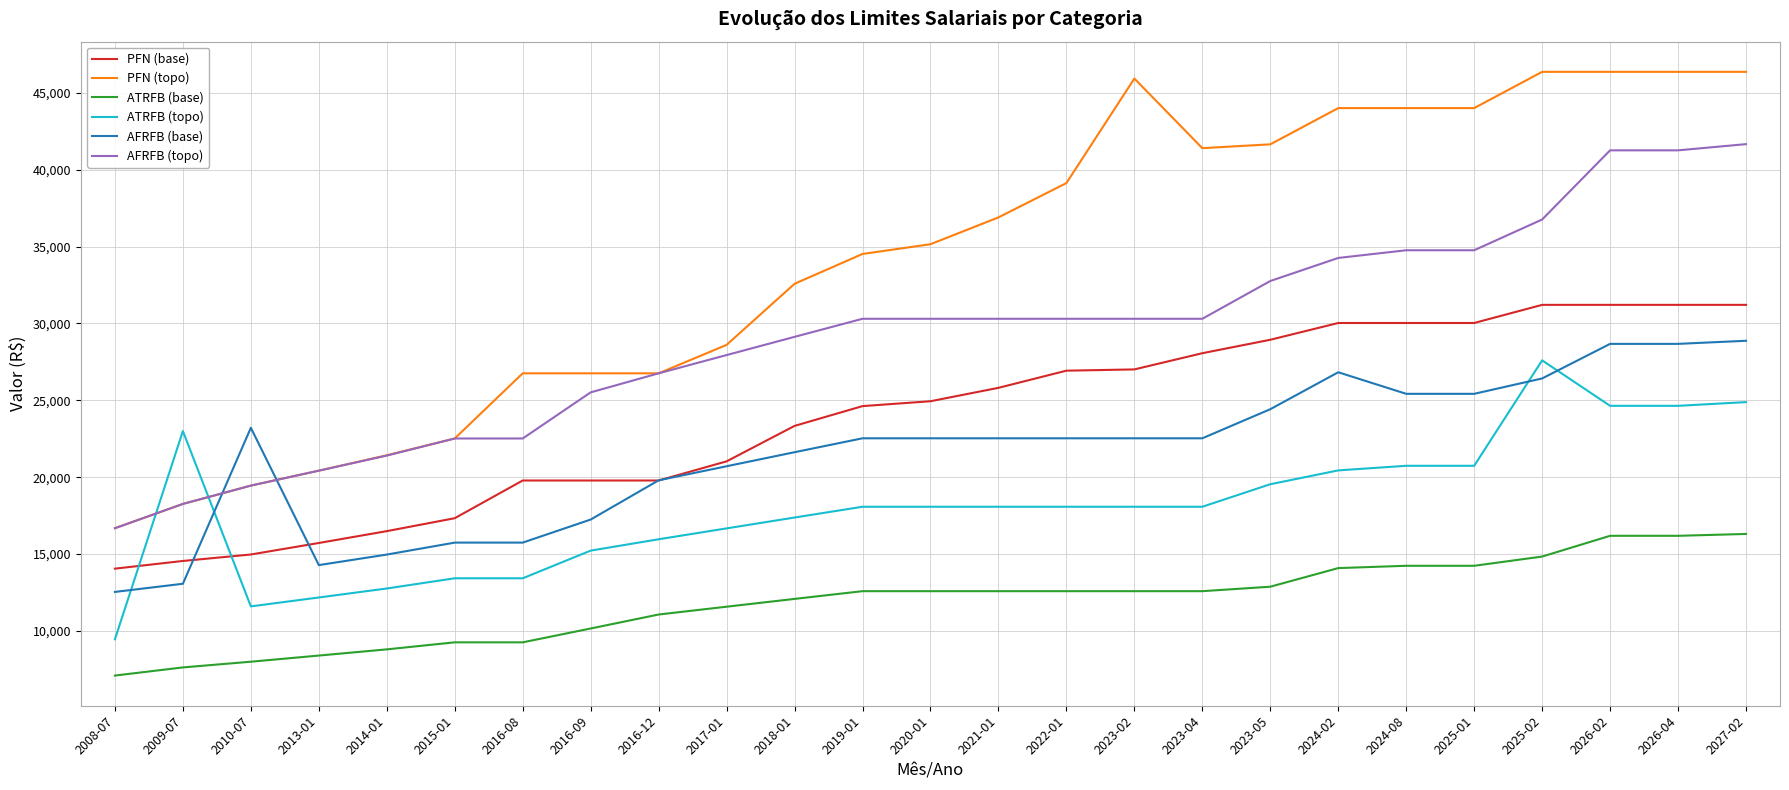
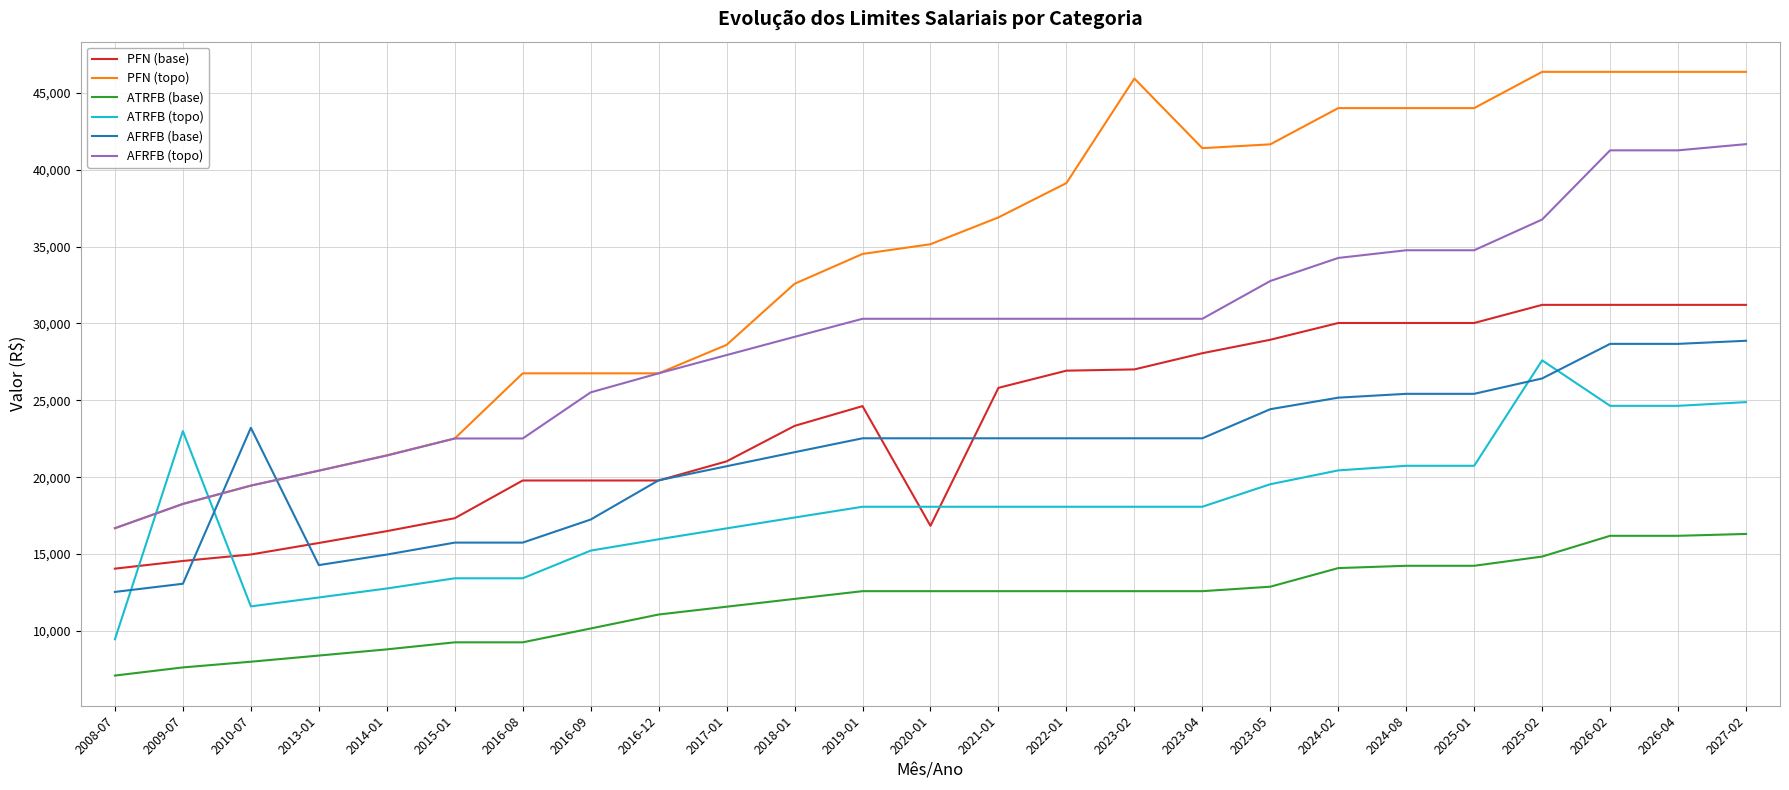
PFN (base), 2020-01: 24,900 -> 16,800
AFRFB (base), 2024-02: 26,800 -> 25,200
